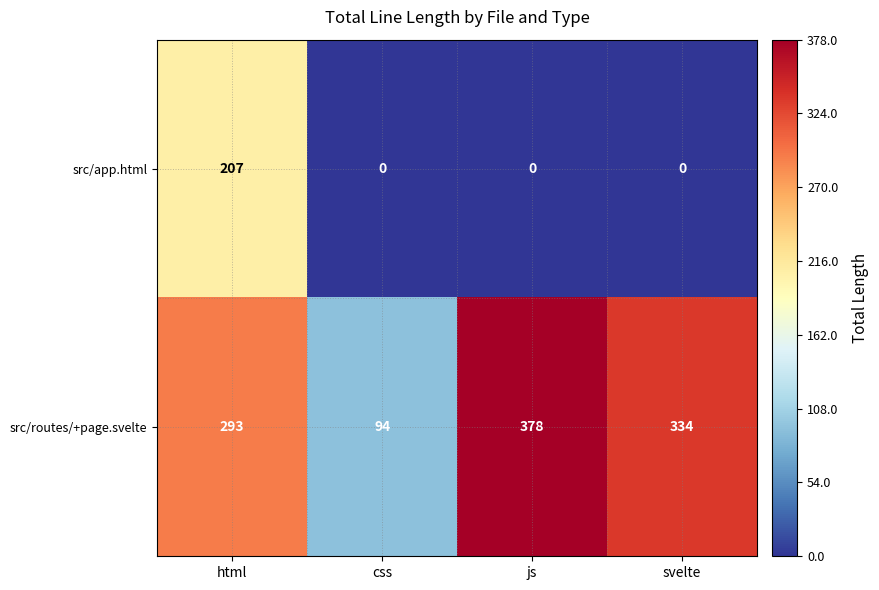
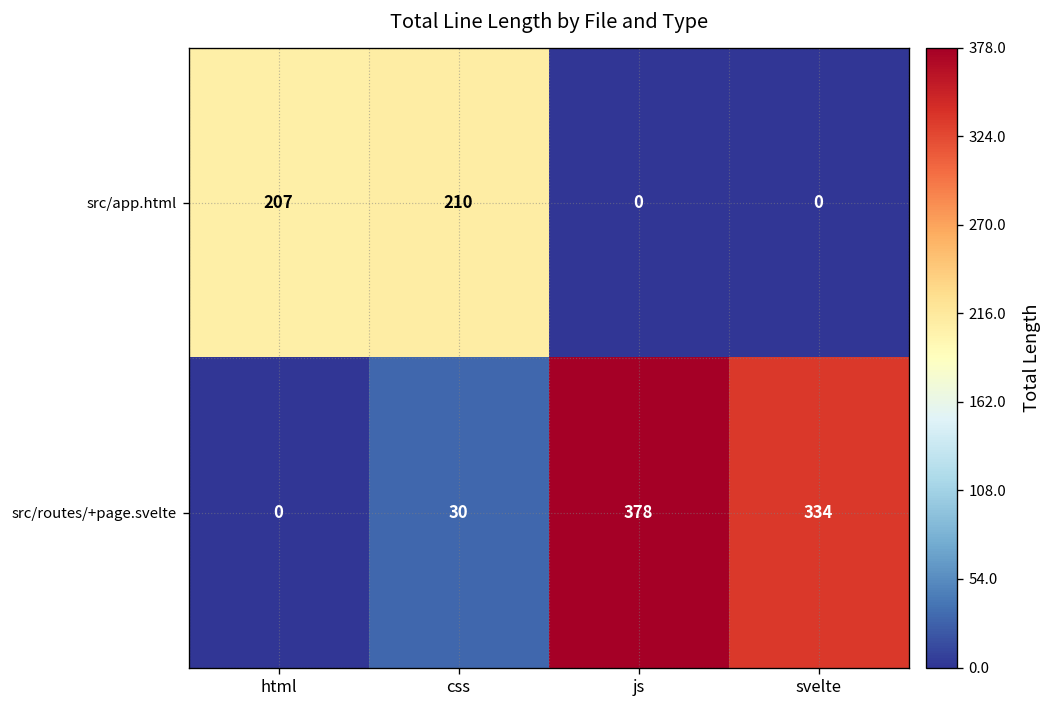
src/app.html, css: 0 -> 210
src/routes/+page.svelte, html: 293 -> 0
src/routes/+page.svelte, css: 94 -> 30
